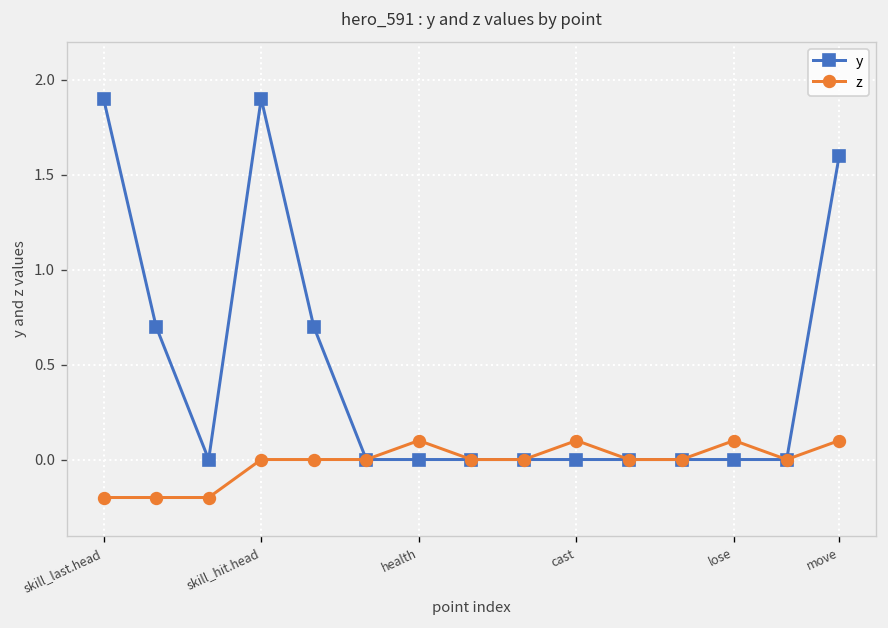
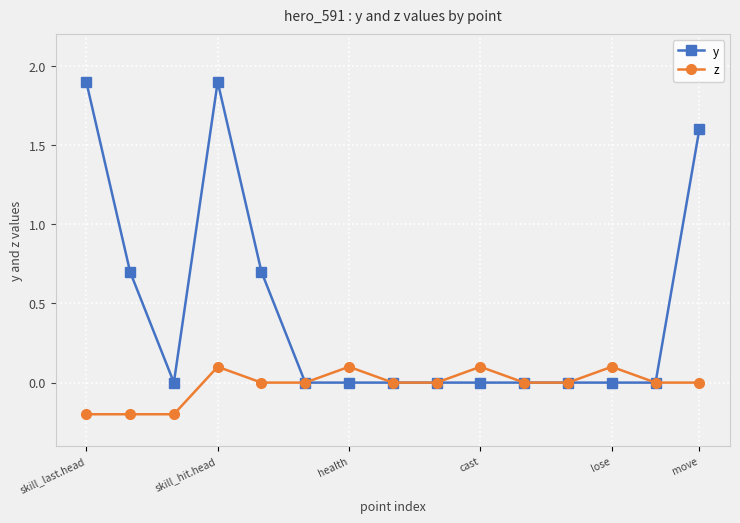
z, skill_hit.head: 0.0 -> 0.1
z, move: 0.1 -> 0.0
